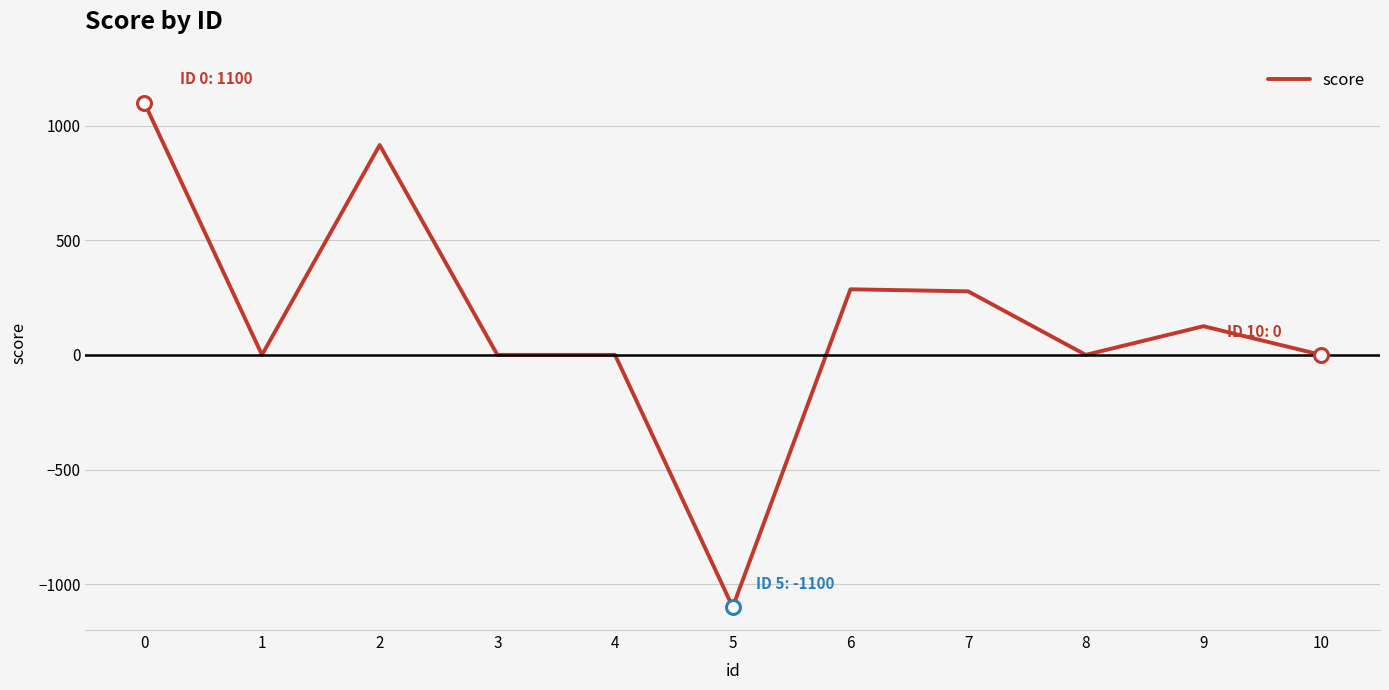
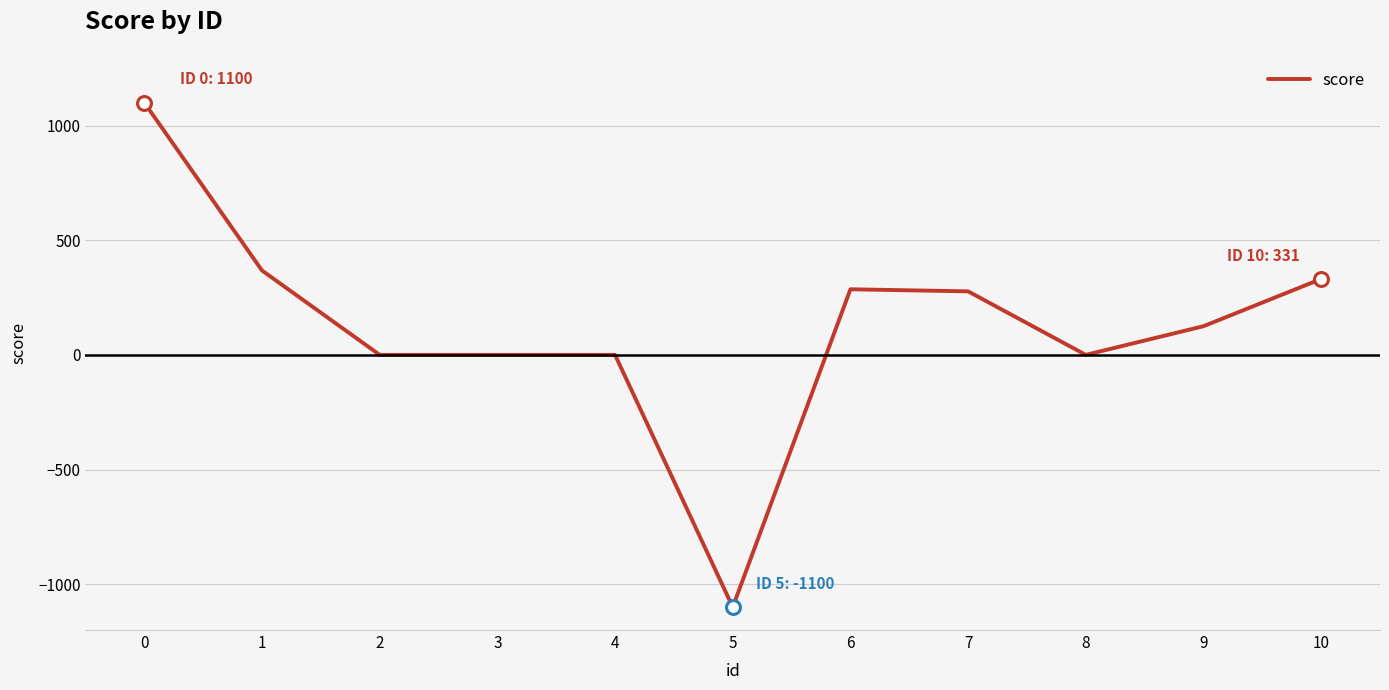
score, 1: 0 -> 370
score, 2: 920 -> 0
score, 10: 0 -> 331
